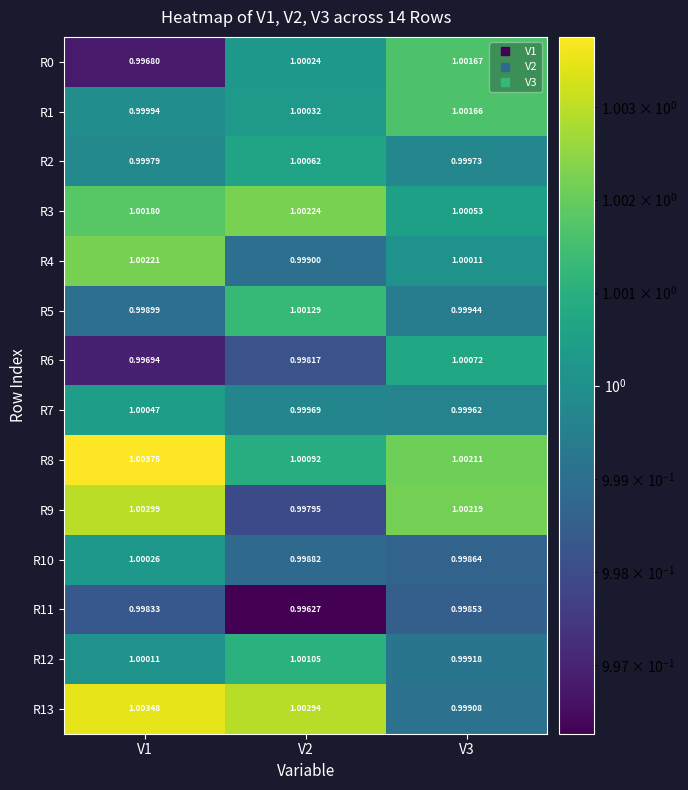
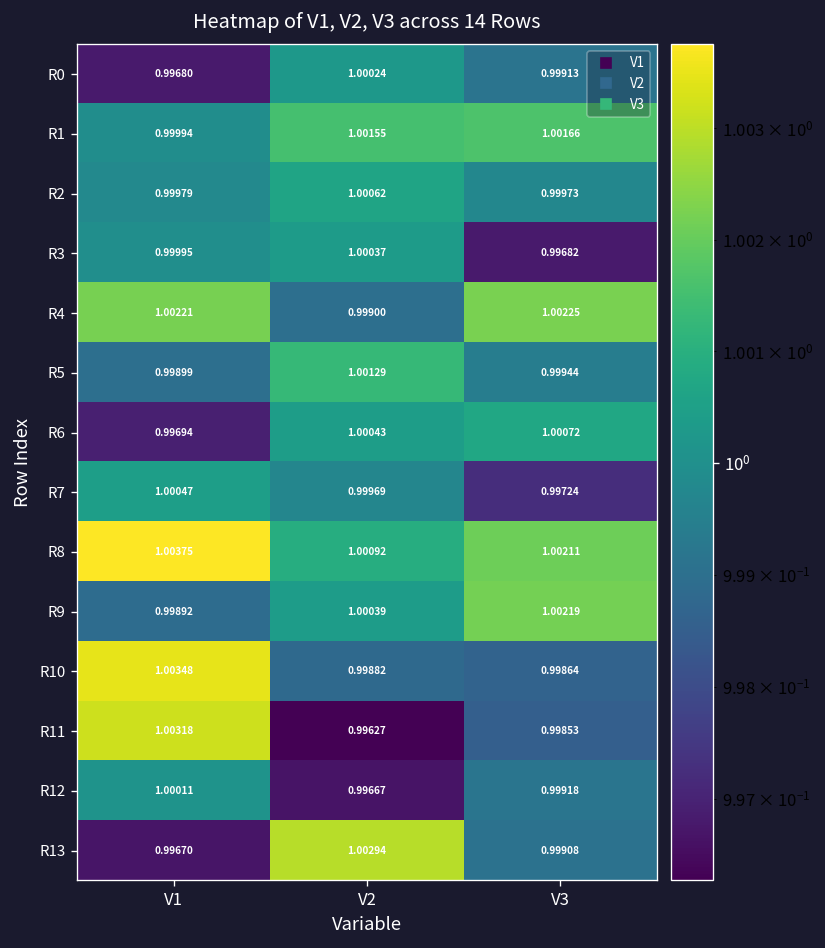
R0, V3: 1.00167 -> 0.99913
R1, V2: 1.00032 -> 1.00155
R3, V1: 1.00180 -> 0.99995
R3, V2: 1.00224 -> 1.00037
R3, V3: 1.00053 -> 0.99682
R4, V3: 1.00011 -> 1.00225
R6, V2: 0.99817 -> 1.00043
R7, V3: 0.99962 -> 0.99724
R9, V1: 1.00299 -> 0.99892
R9, V2: 0.99795 -> 1.00039
R10, V1: 1.00026 -> 1.00348
R11, V1: 0.99833 -> 1.00318
R12, V2: 1.00105 -> 0.99667
R13, V1: 1.00348 -> 0.99670
